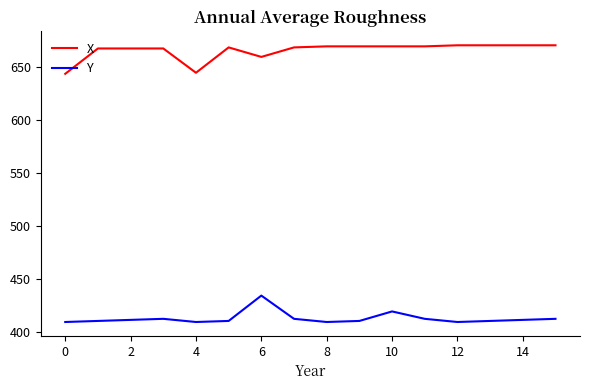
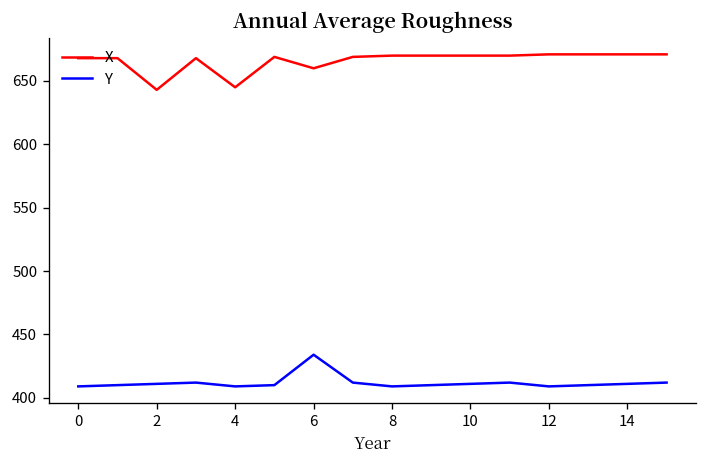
X, 0: 644 -> 668
X, 2: 668 -> 643
Y, 10: 419 -> 411
